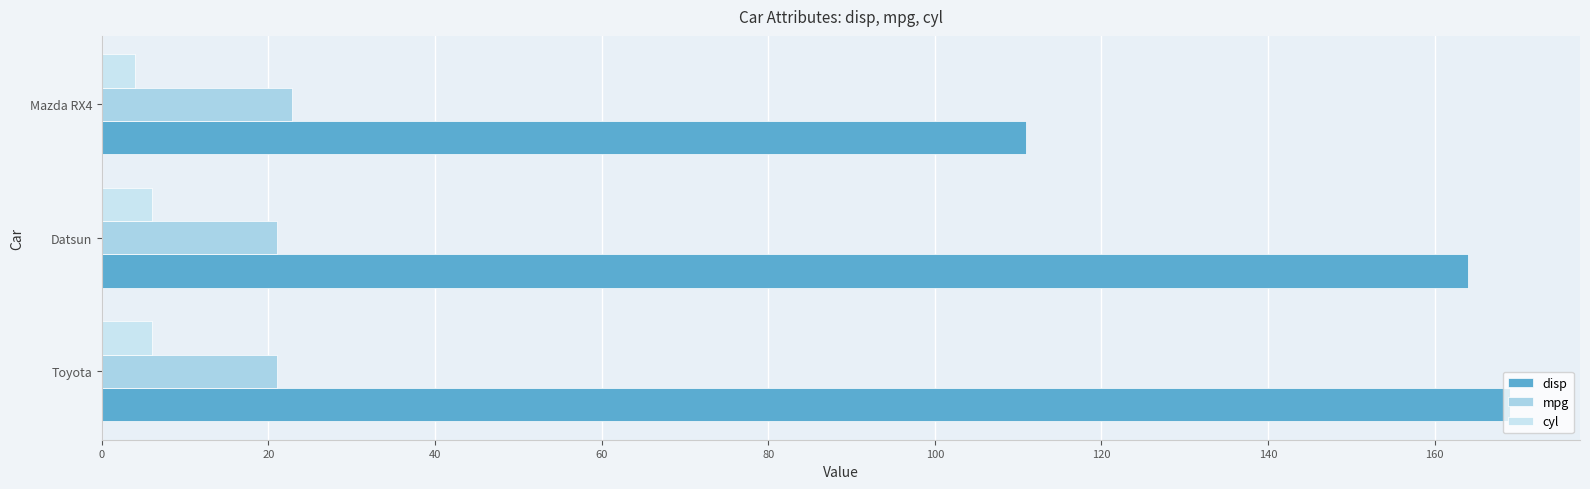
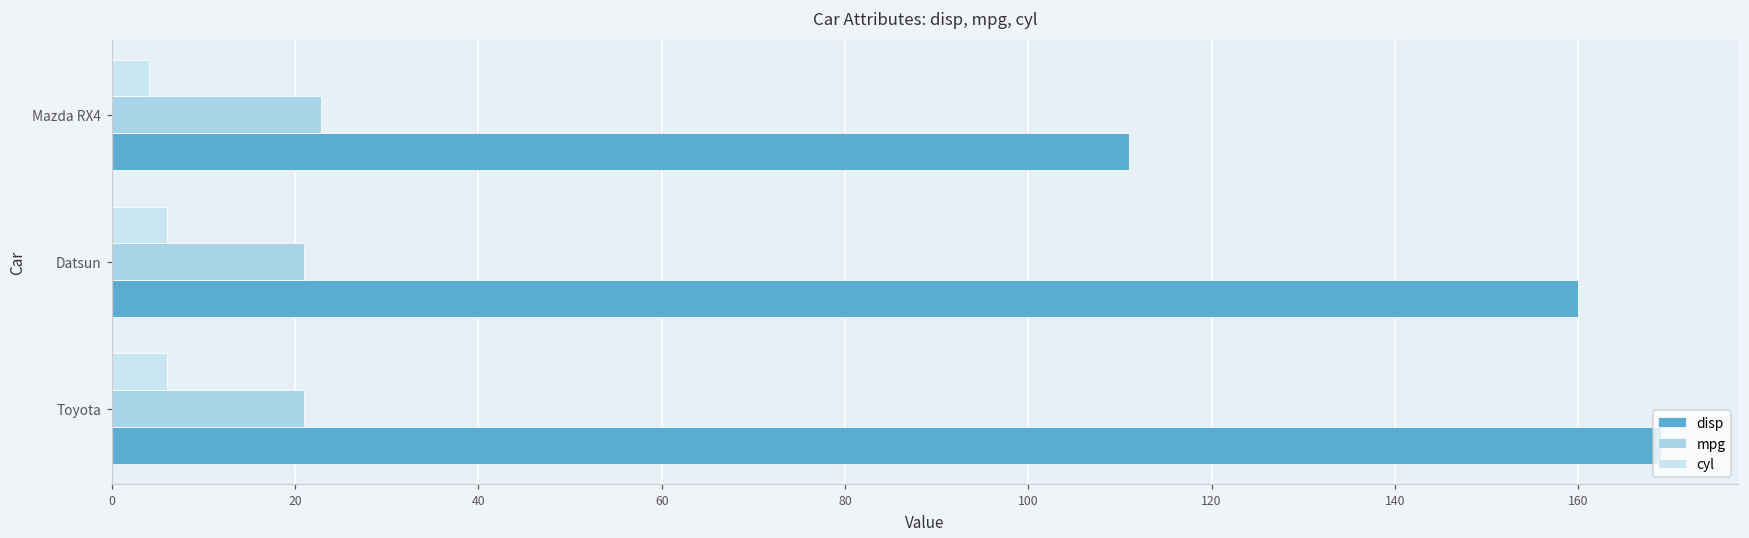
disp, Datsun: 164 -> 160
